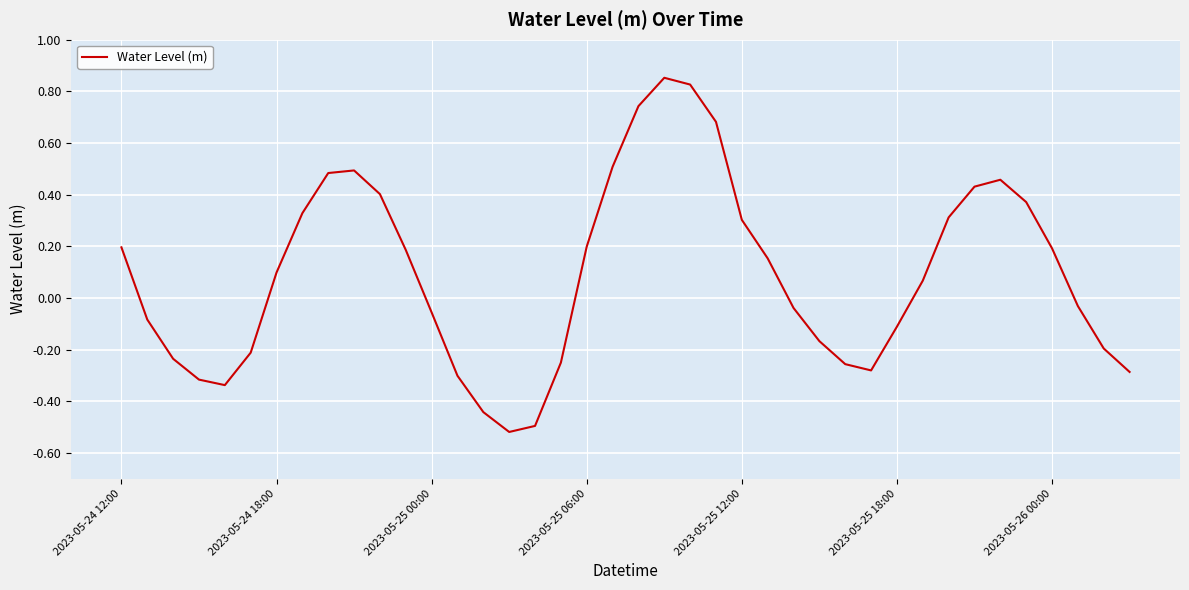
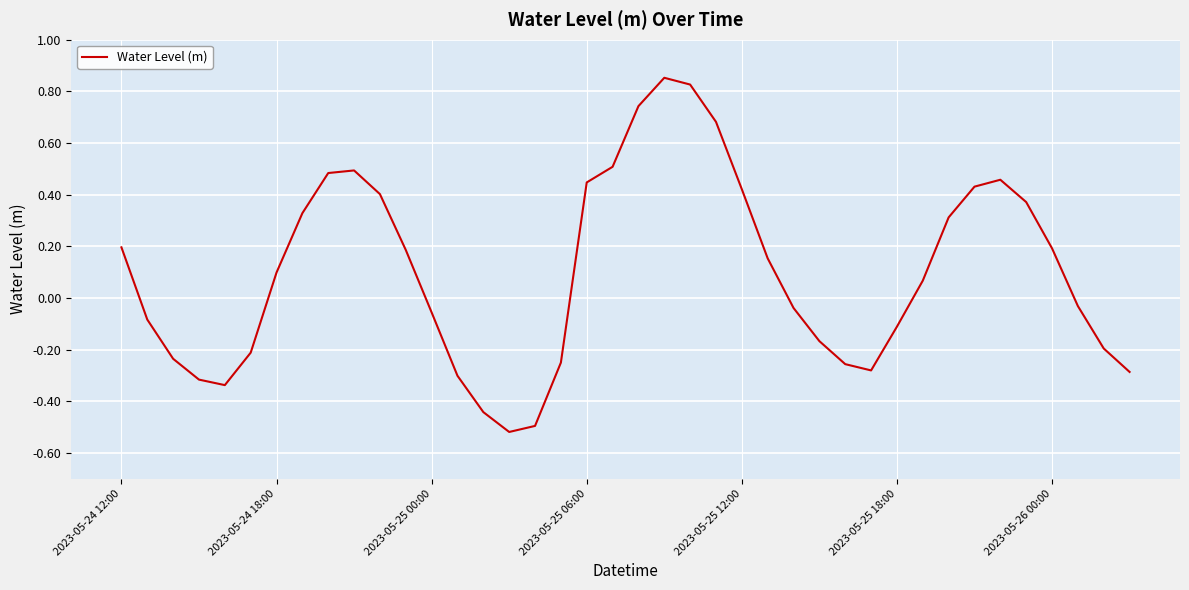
2023-05-25 06:00: 0.20 -> 0.45
2023-05-25 12:00: 0.30 -> 0.42
